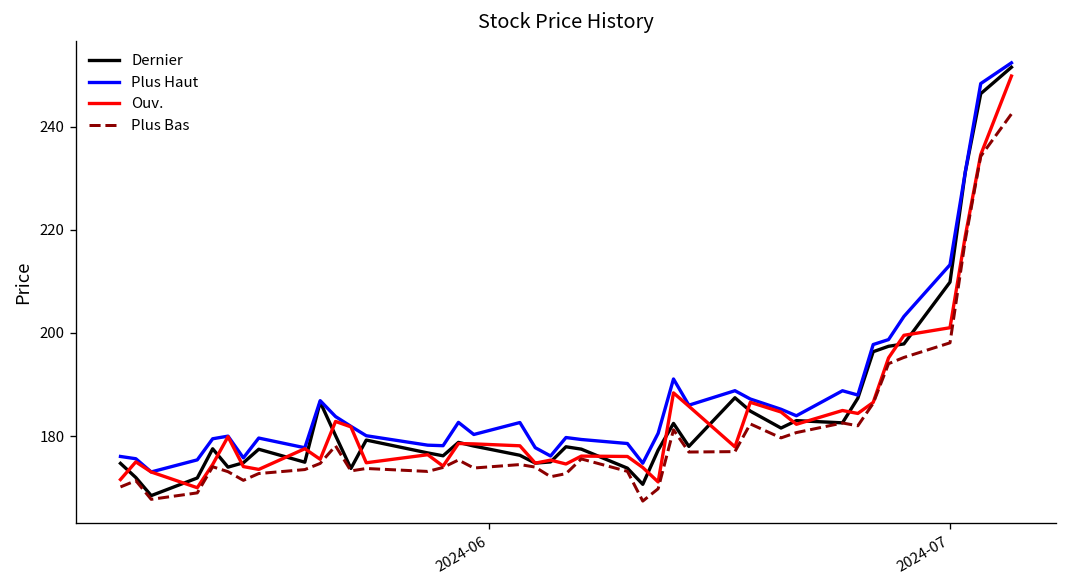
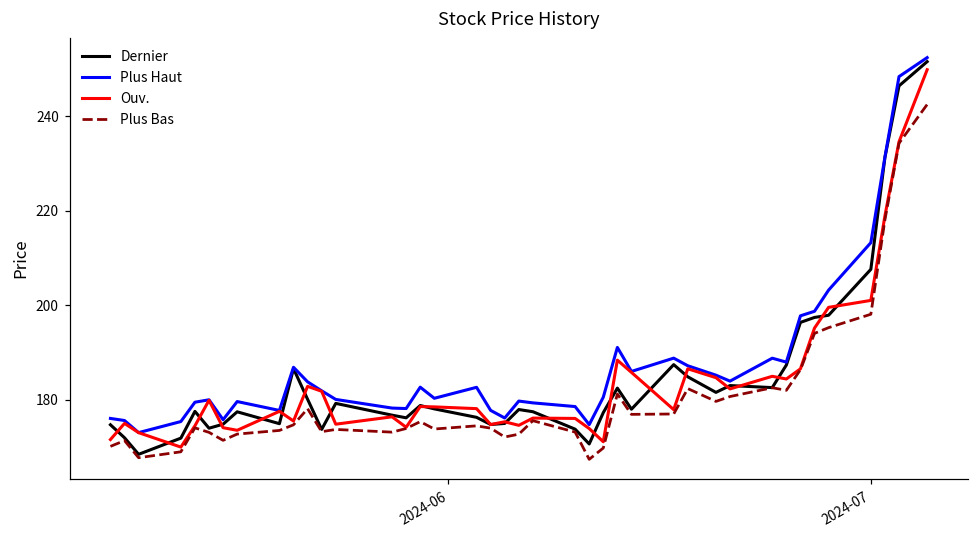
Dernier, 2024-07: 210 -> 208
